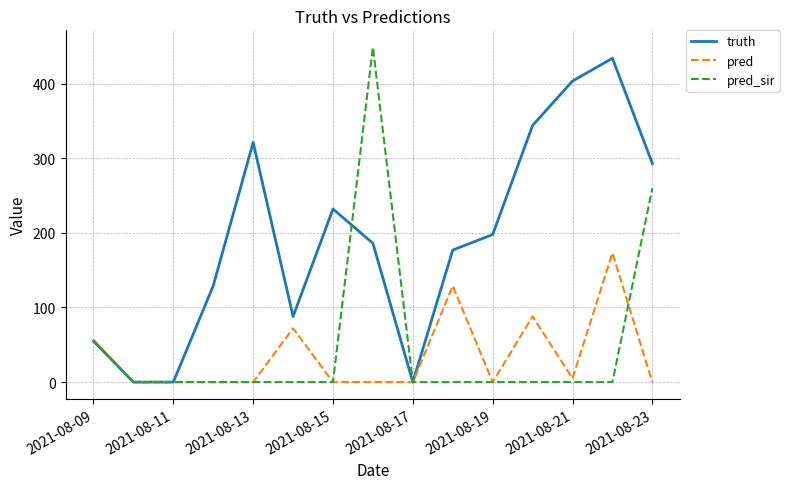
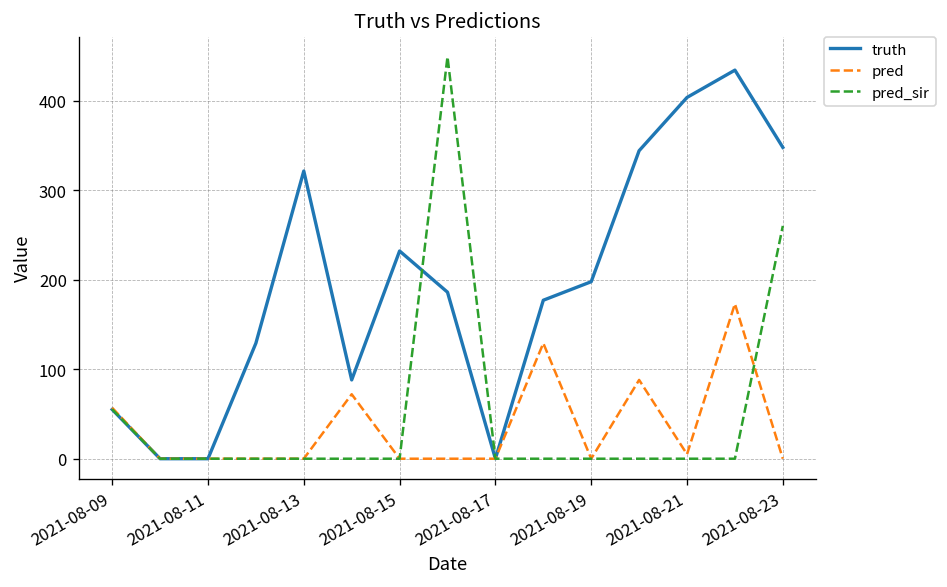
truth, 2021-08-23: 290 -> 350
